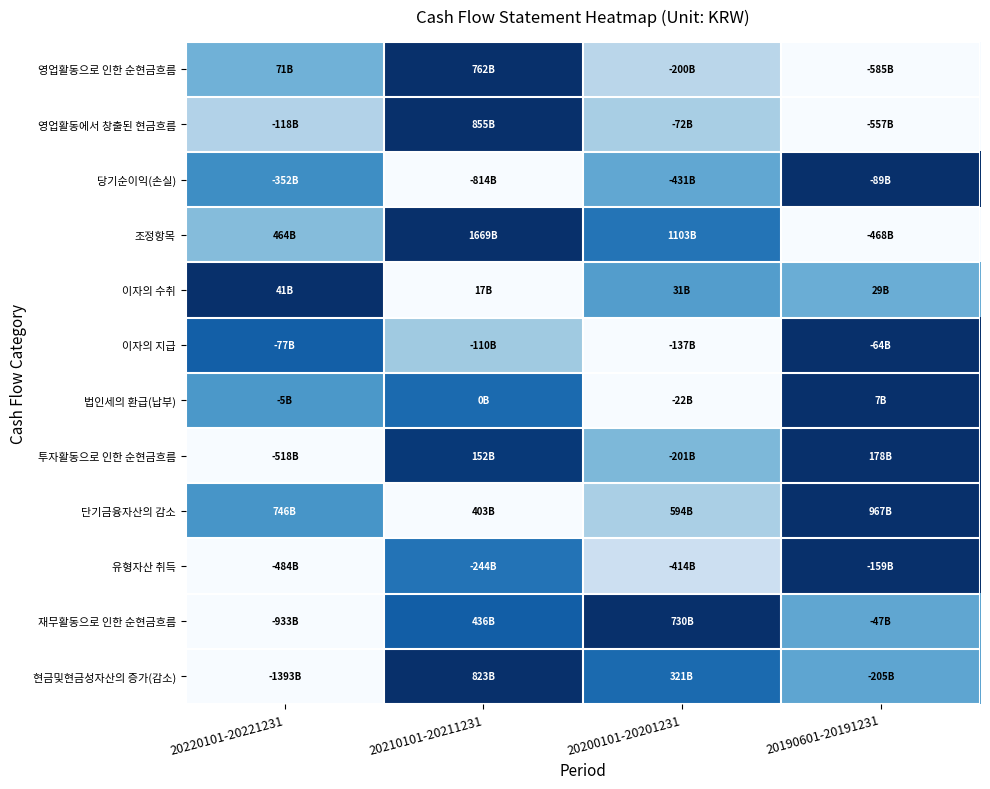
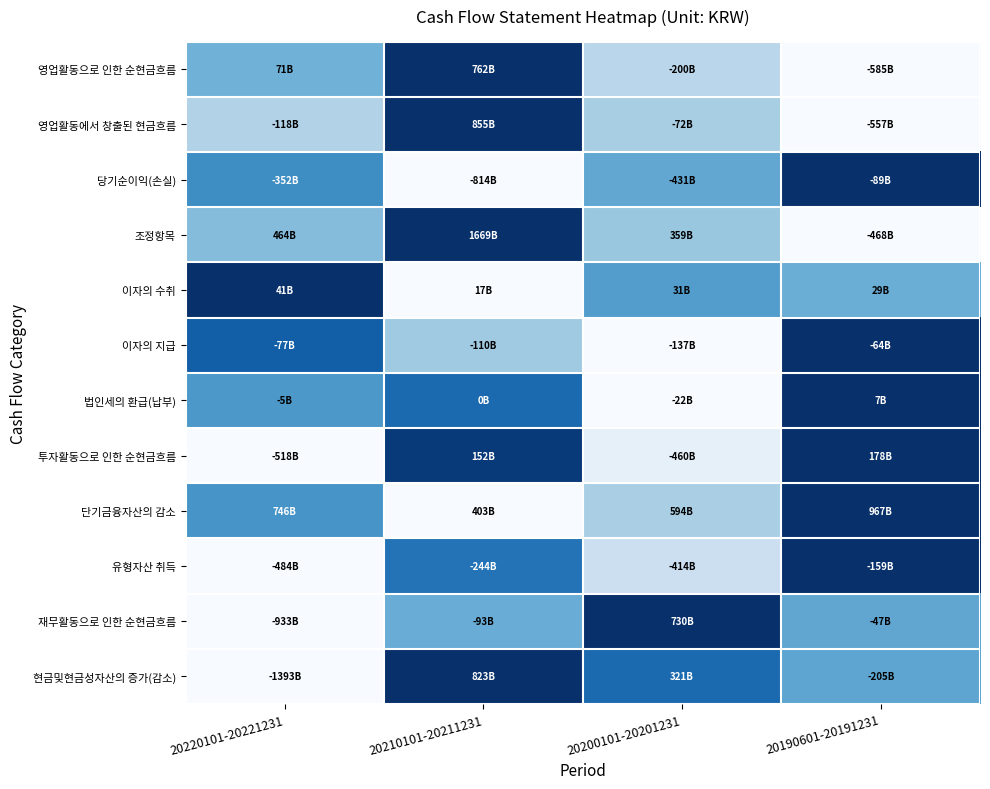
조정항목, 20200101-20201231: 1103B -> 359B
투자활동으로 인한 순현금흐름, 20200101-20201231: -201B -> -460B
재무활동으로 인한 순현금흐름, 20210101-20211231: 436B -> -93B
